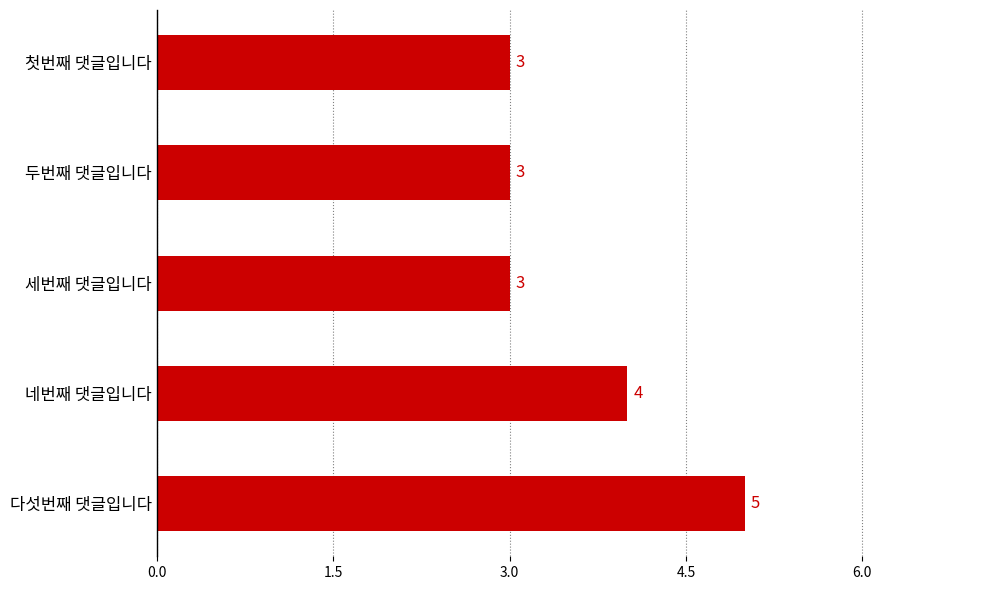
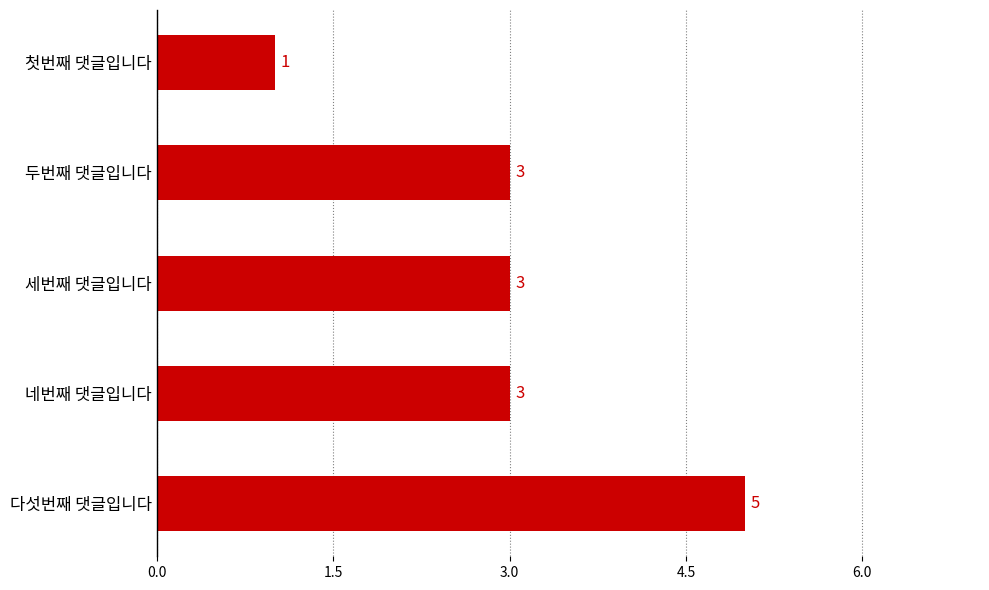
첫번째 댓글입니다: 3 -> 1
네번째 댓글입니다: 4 -> 3
